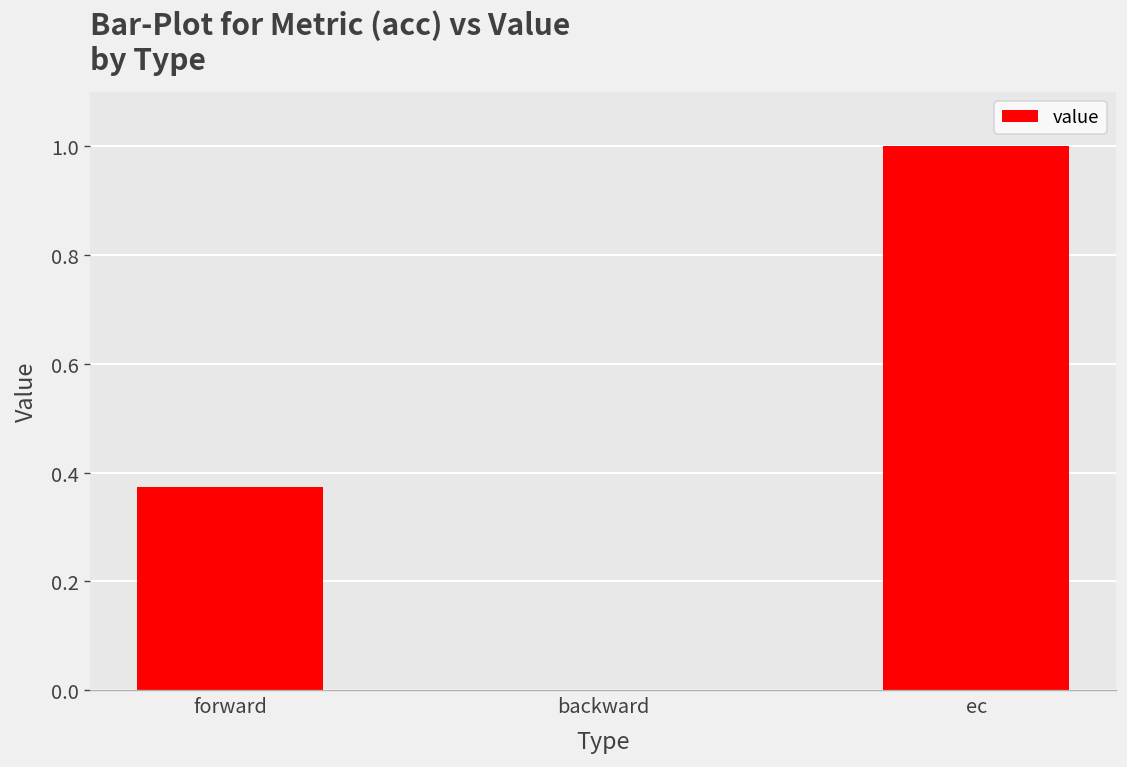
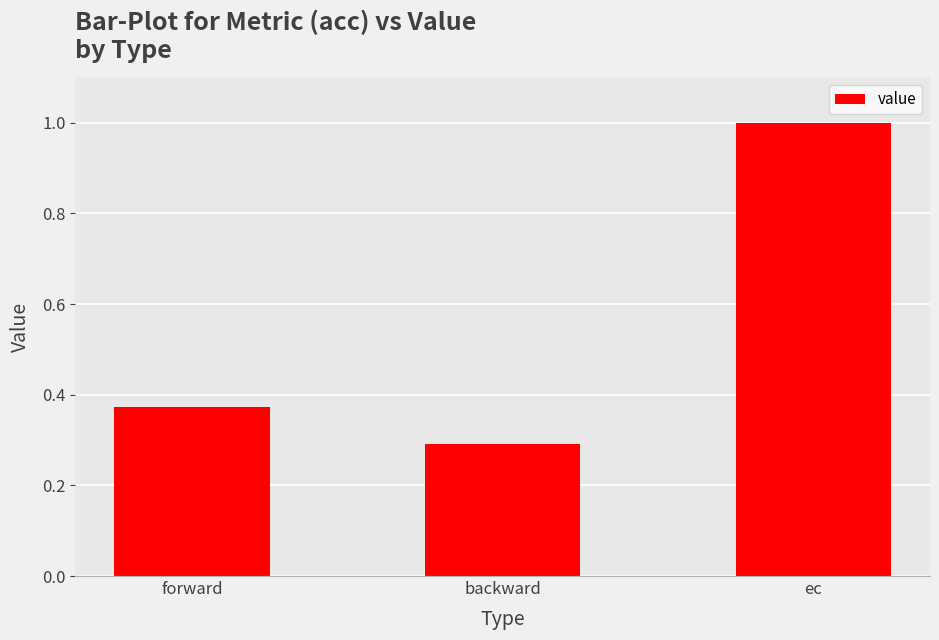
backward: 0.00 -> 0.29
